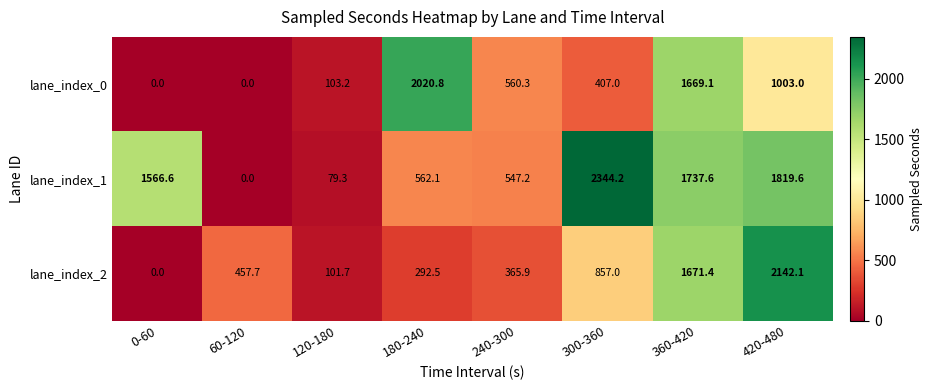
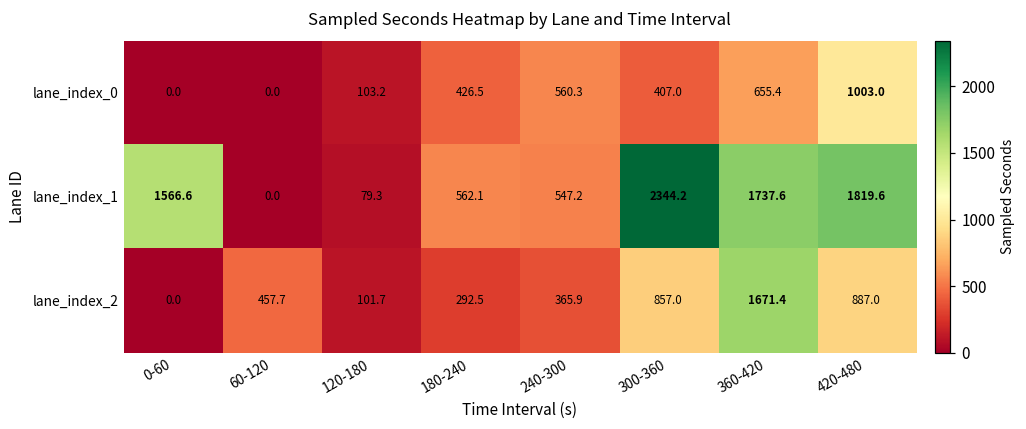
lane_index_0, 180-240: 2020.8 -> 426.5
lane_index_0, 360-420: 1669.1 -> 655.4
lane_index_2, 420-480: 2142.1 -> 887.0
